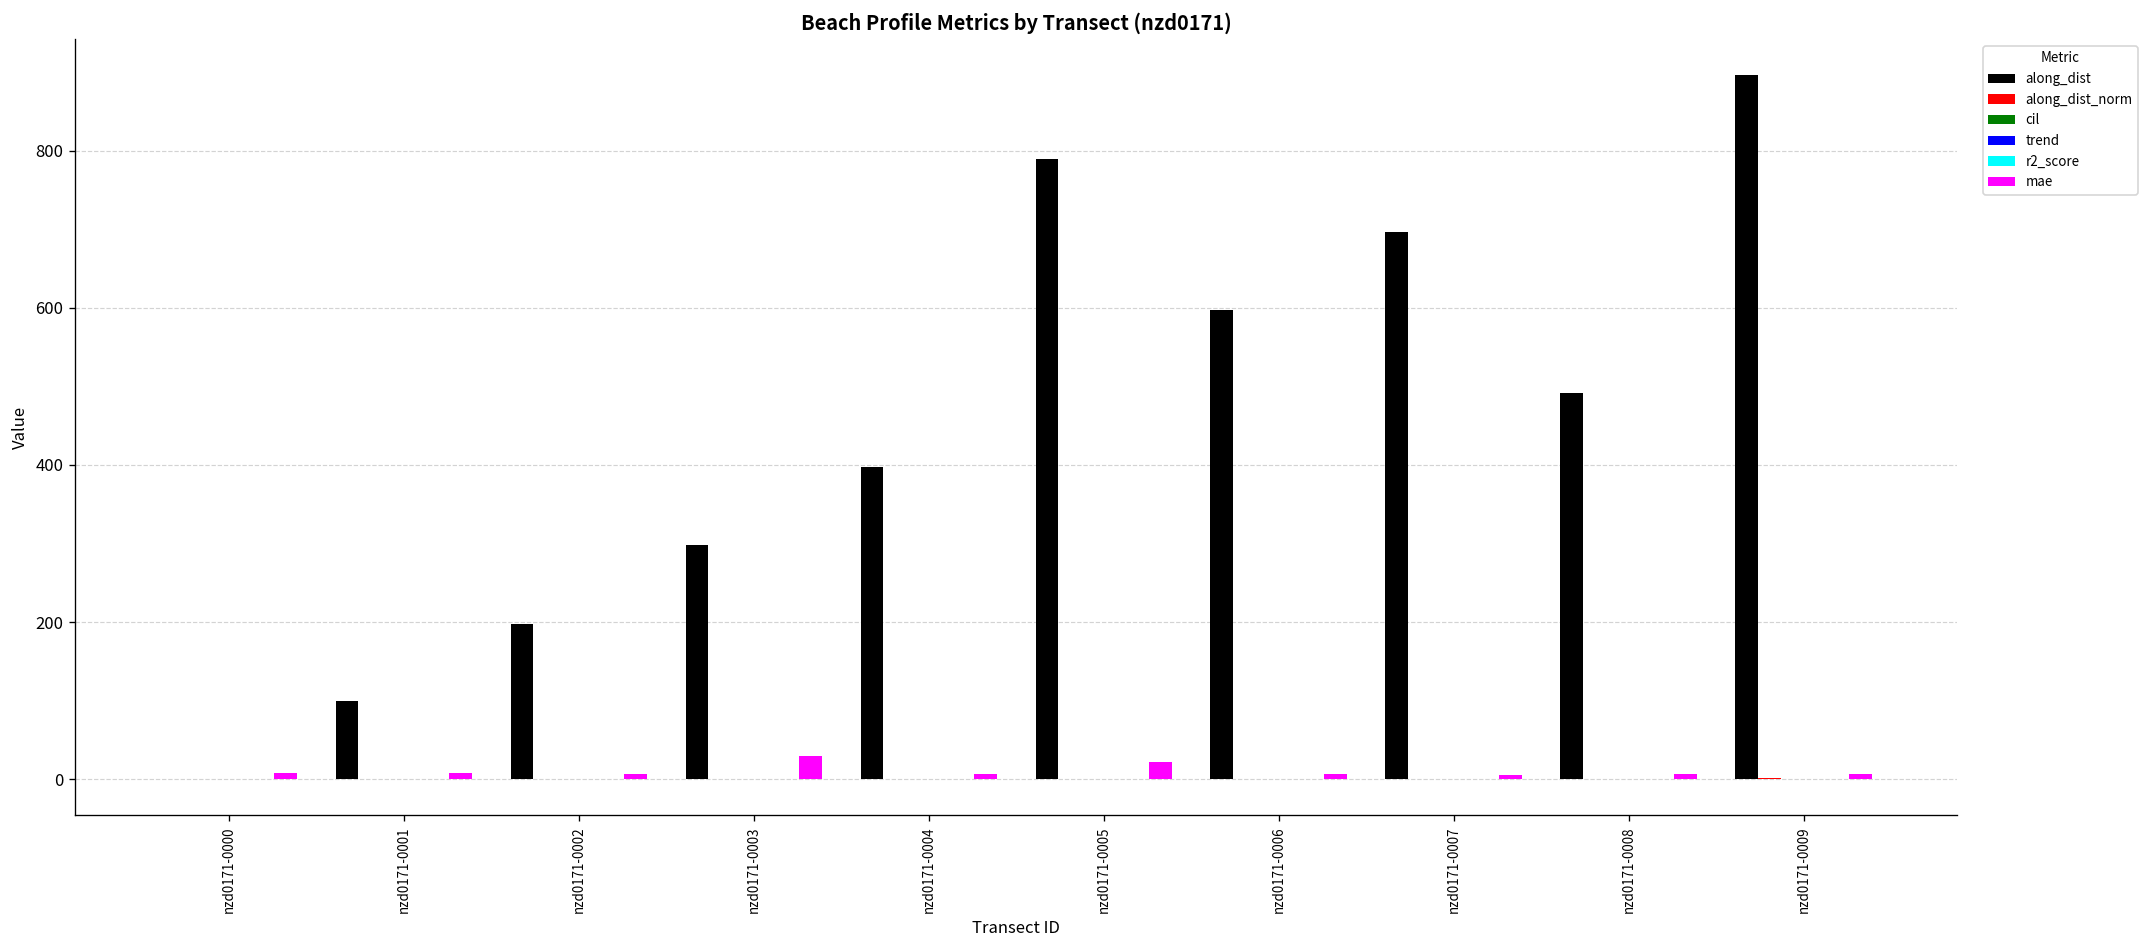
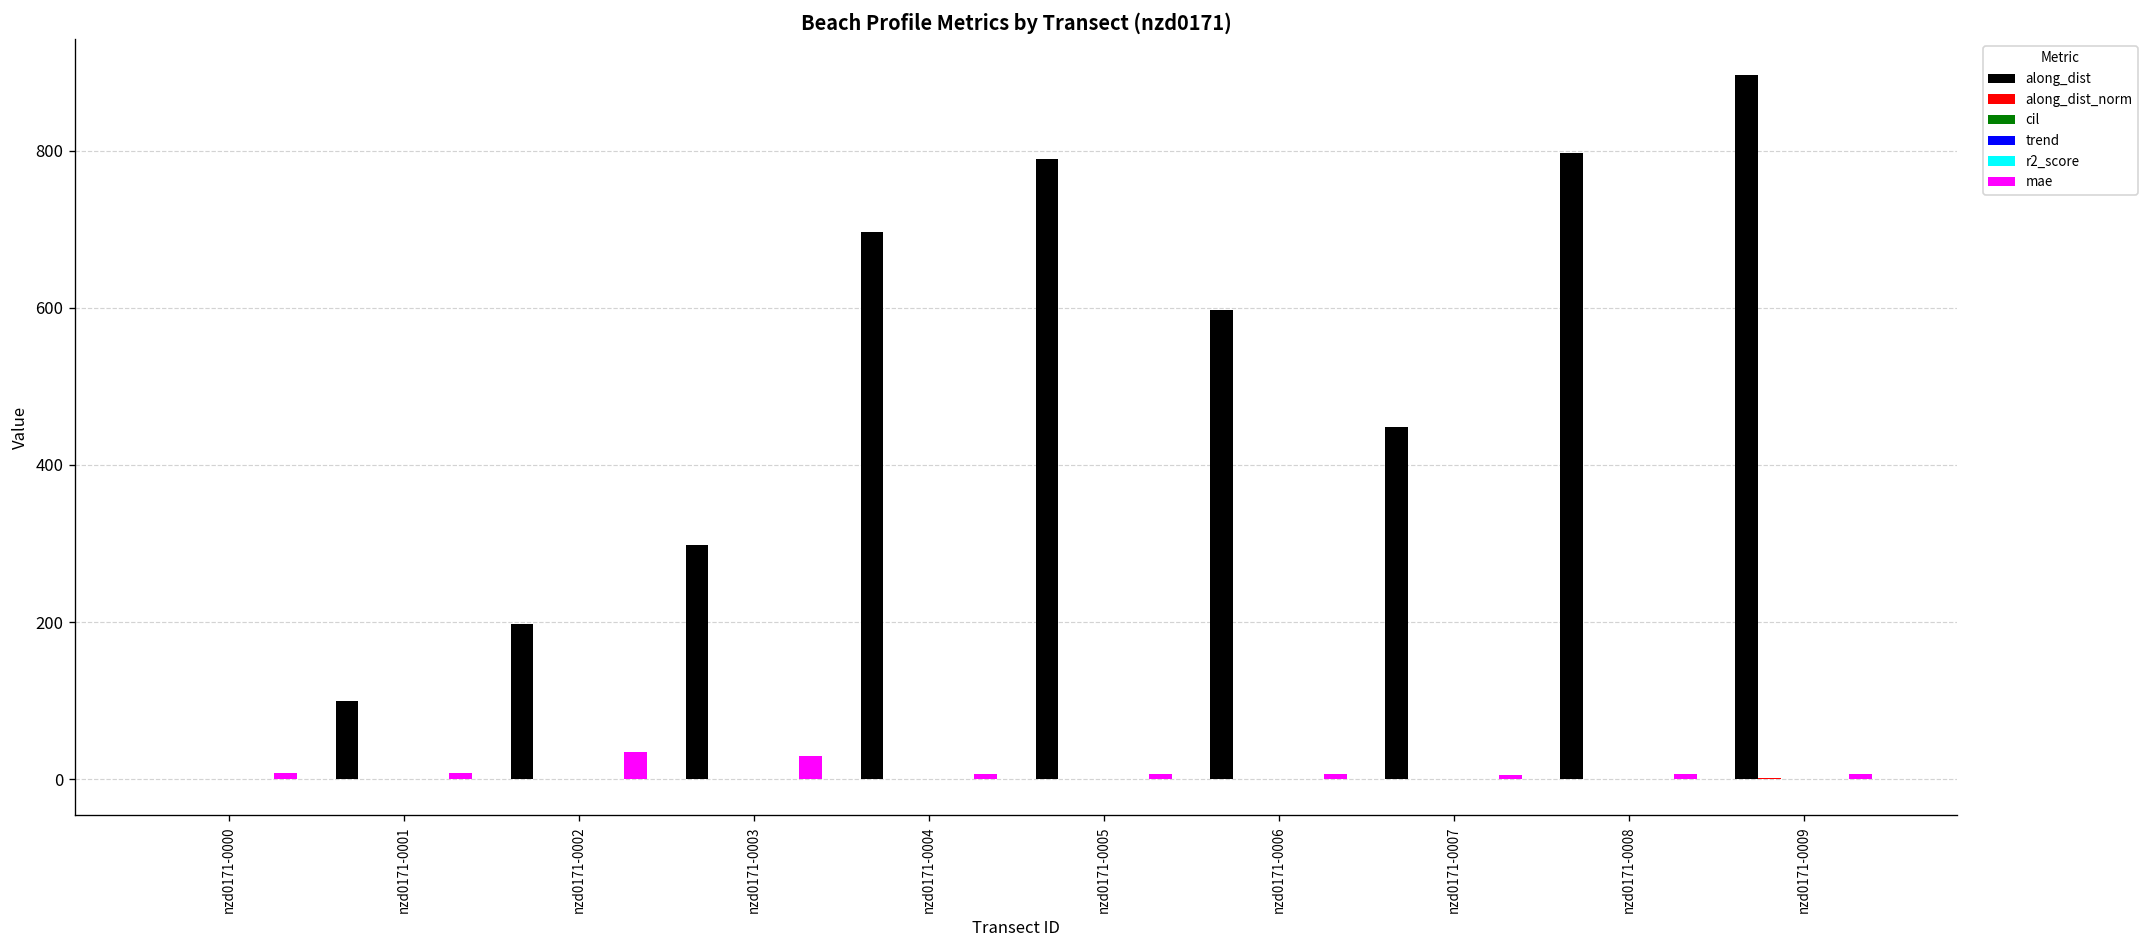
mae, nzd0171-0002: 10 -> 30
along_dist, nzd0171-0004: 400 -> 700
mae, nzd0171-0005: 20 -> 10
along_dist, nzd0171-0007: 700 -> 450
along_dist, nzd0171-0008: 490 -> 800
